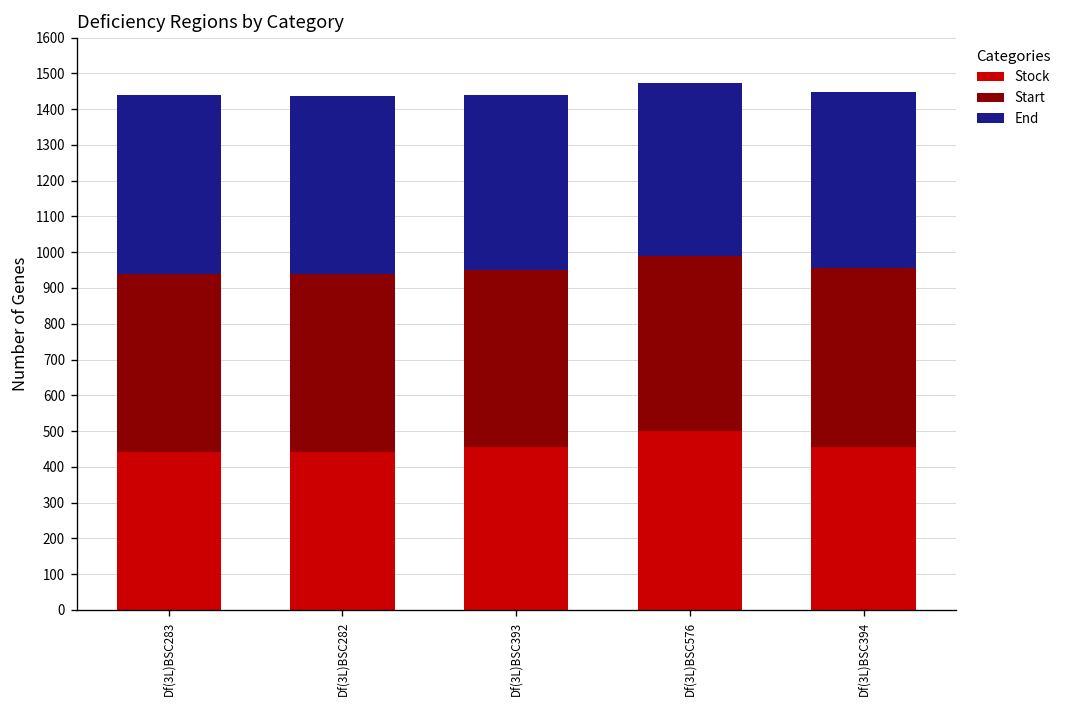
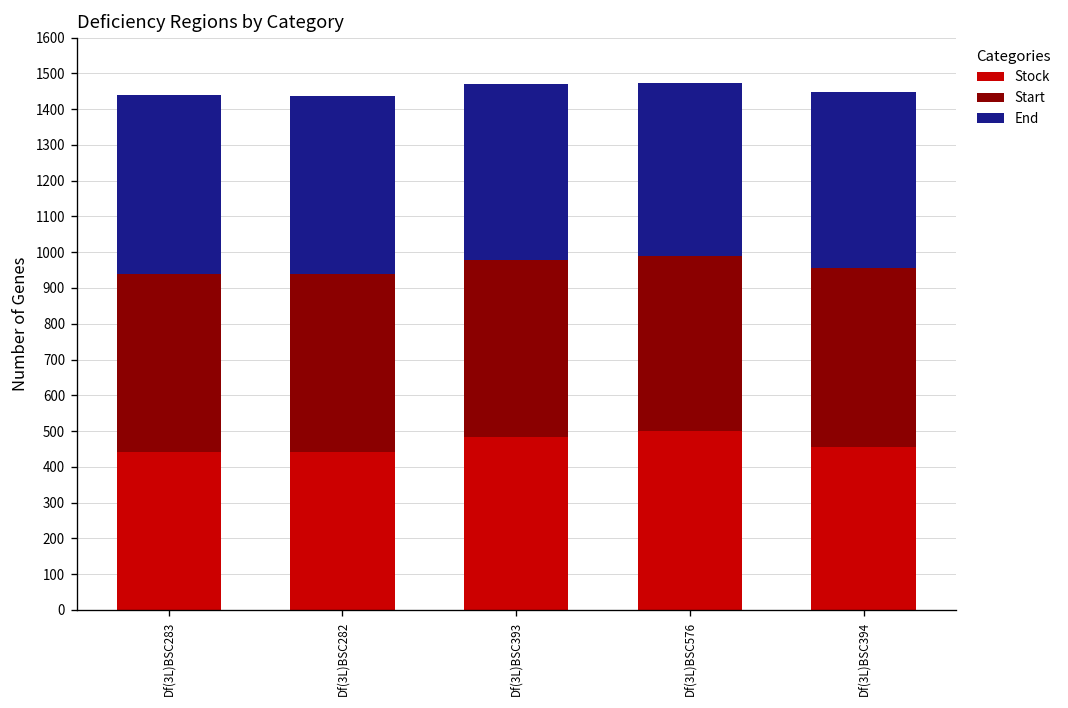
Stock, Df(3L)BSC393: 460 -> 480
